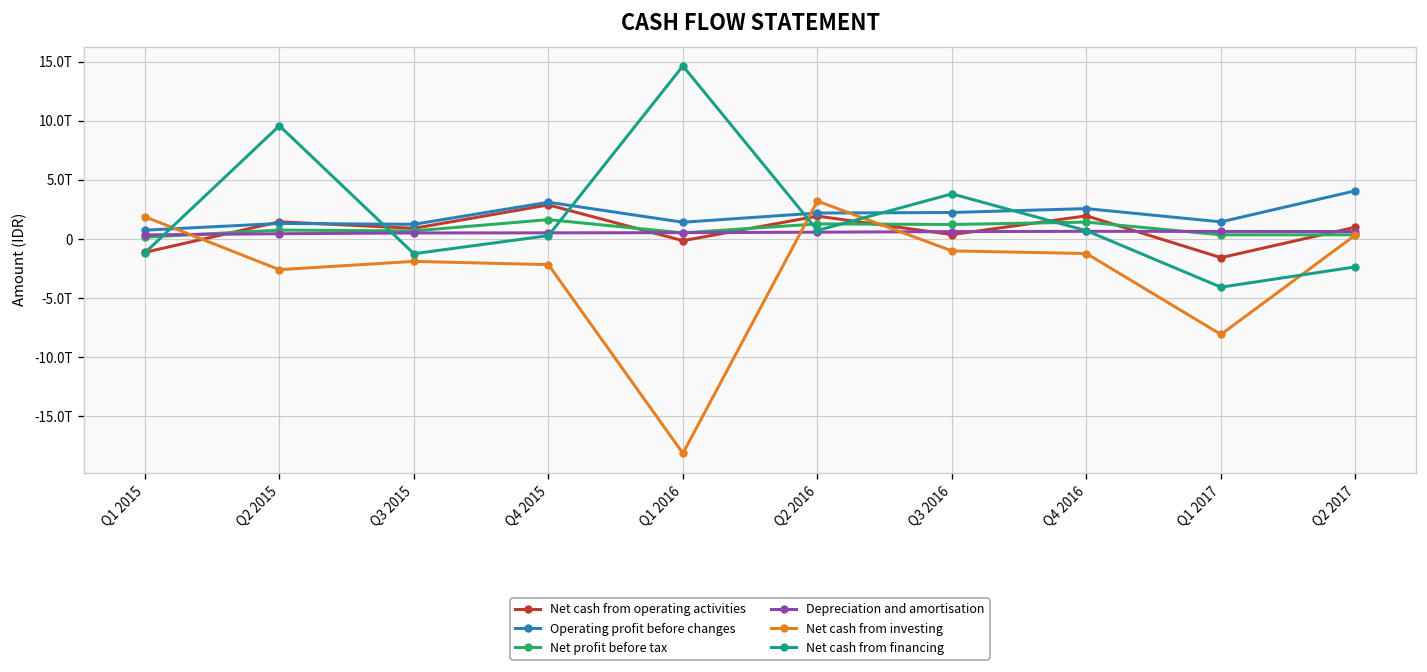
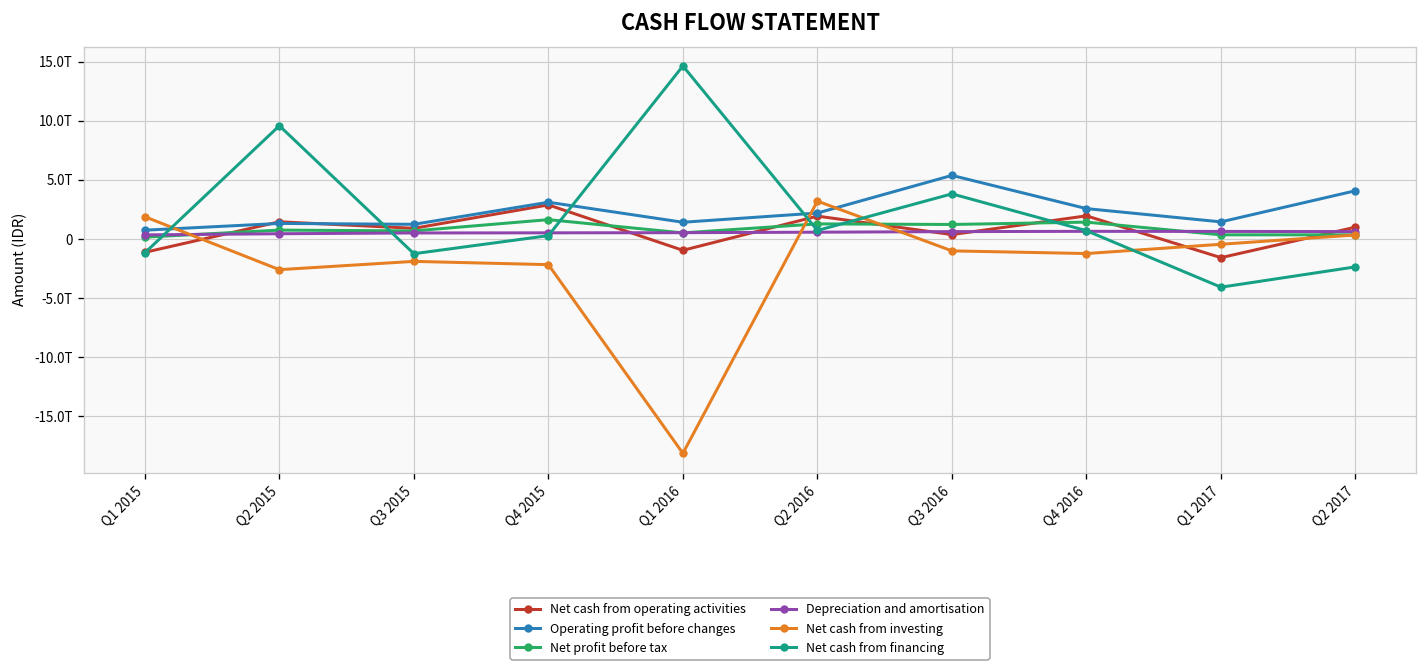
Net cash from operating activities, Q1 2016: 0T -> -1T
Operating profit before changes, Q3 2016: 2T -> 5T
Net cash from investing, Q1 2017: -8T -> 0T
